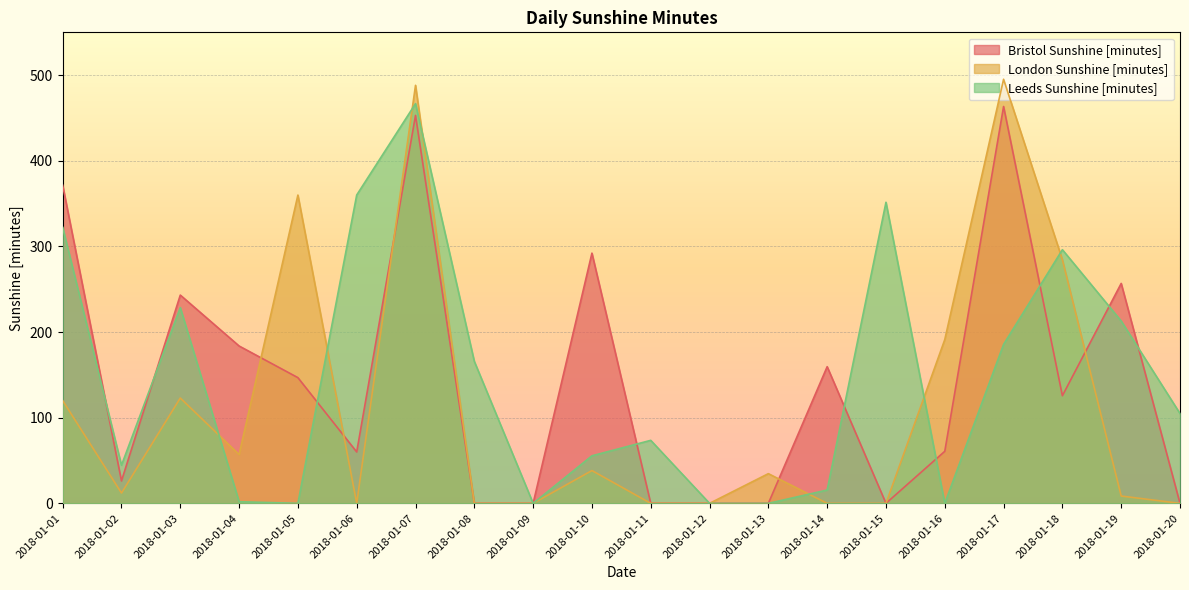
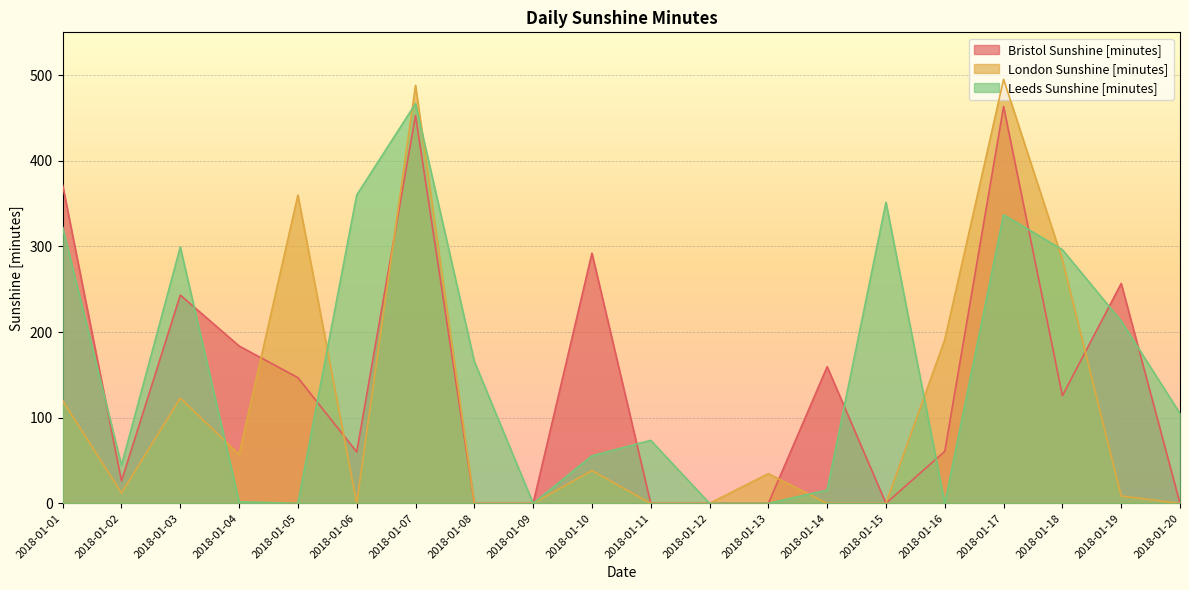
Leeds Sunshine [minutes], 2018-01-03: 230 -> 300
Leeds Sunshine [minutes], 2018-01-17: 190 -> 340
